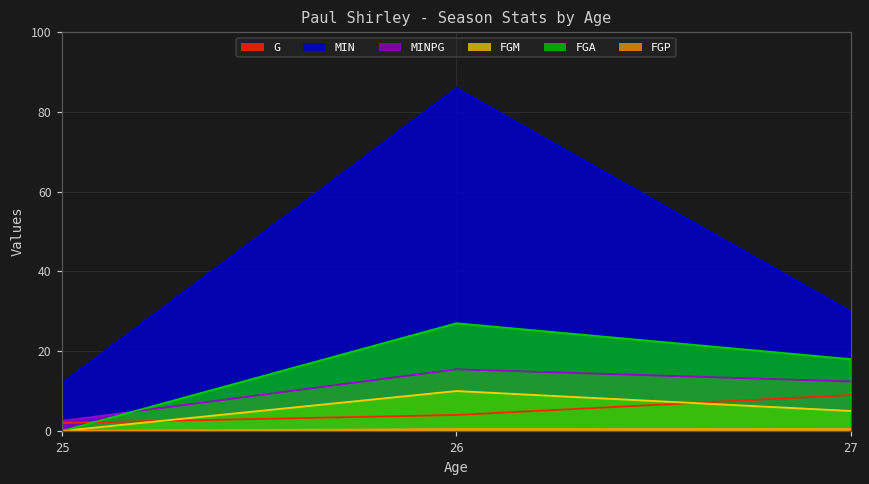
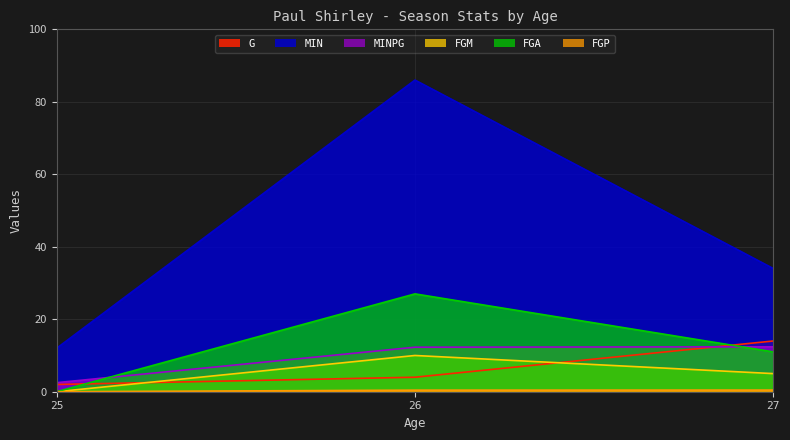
MINPG, 26: 15 -> 12
G, 27: 9 -> 14
MIN, 27: 30 -> 34
FGA, 27: 18 -> 11
